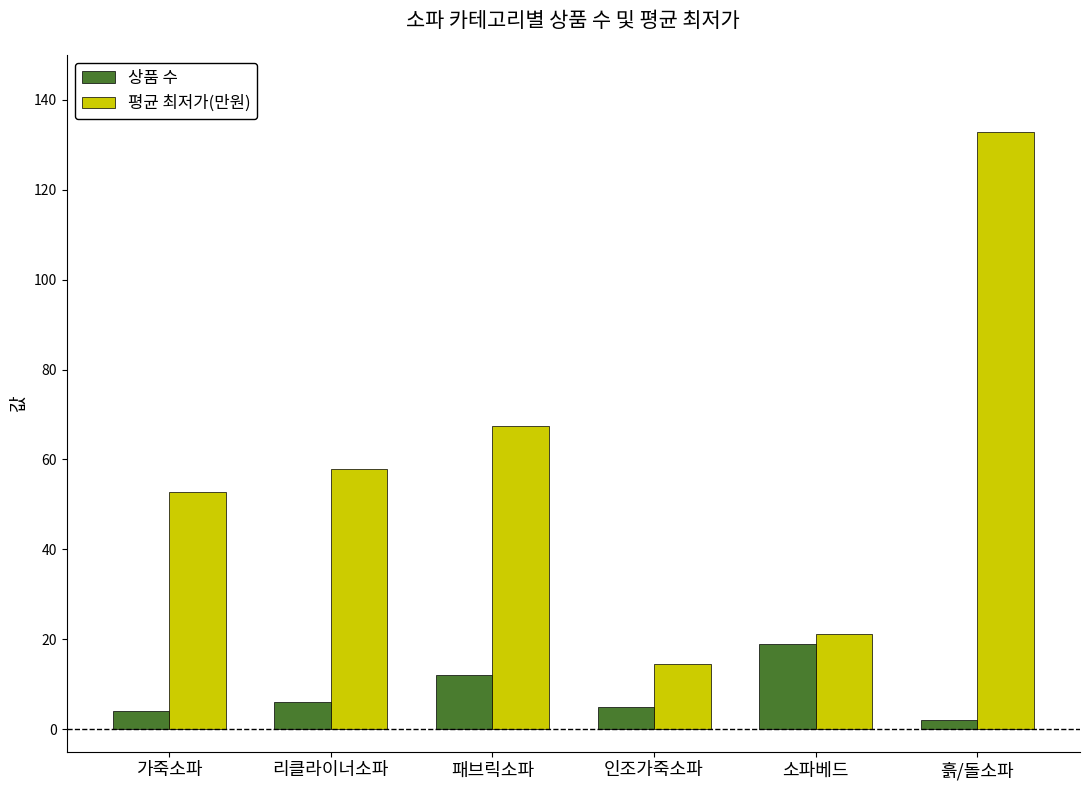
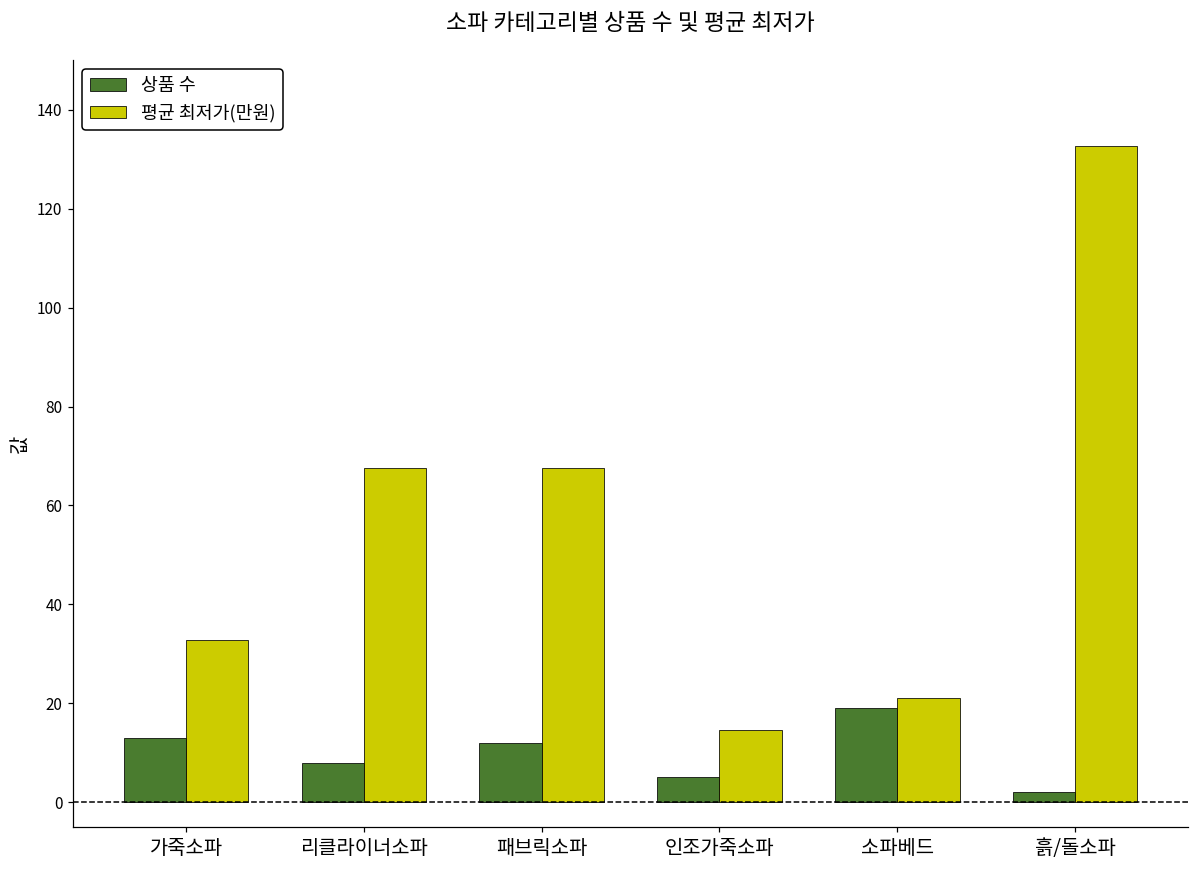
상품 수, 가죽소파: 4 -> 13
평균 최저가(만원), 가죽소파: 53 -> 33
상품 수, 리클라이너소파: 6 -> 8
평균 최저가(만원), 리클라이너소파: 58 -> 68
